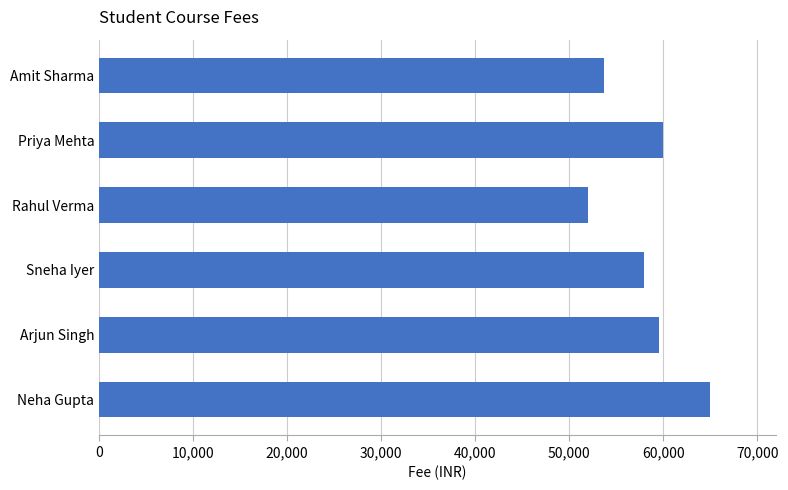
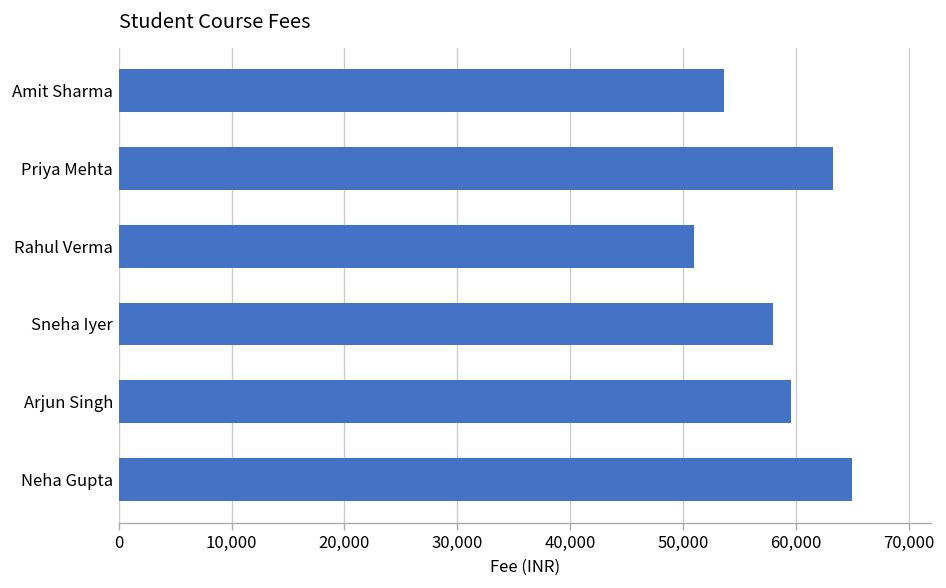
Priya Mehta: 60,000 -> 63,000
Rahul Verma: 52,000 -> 51,000
